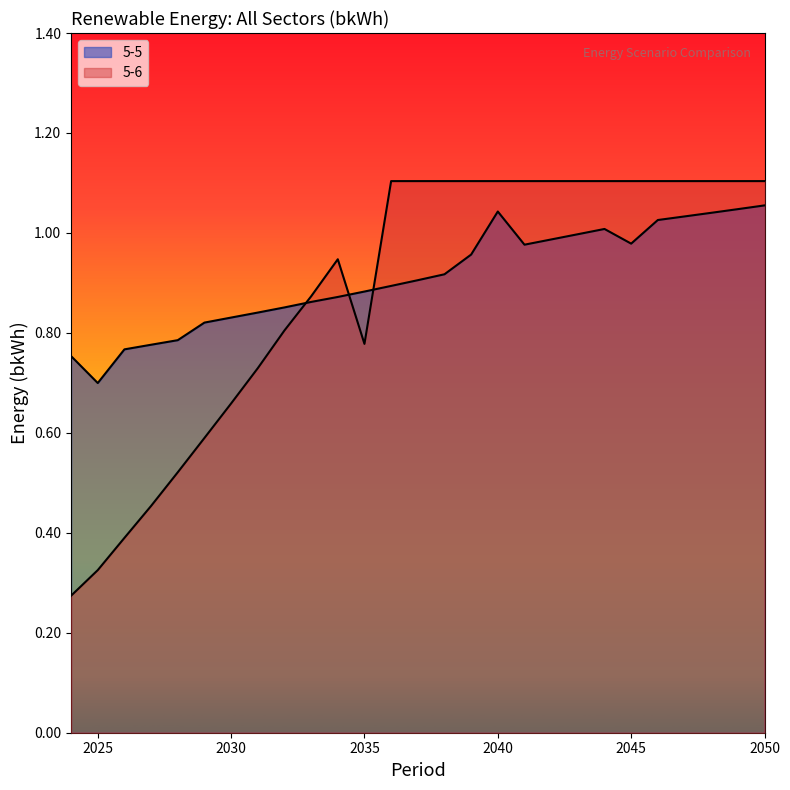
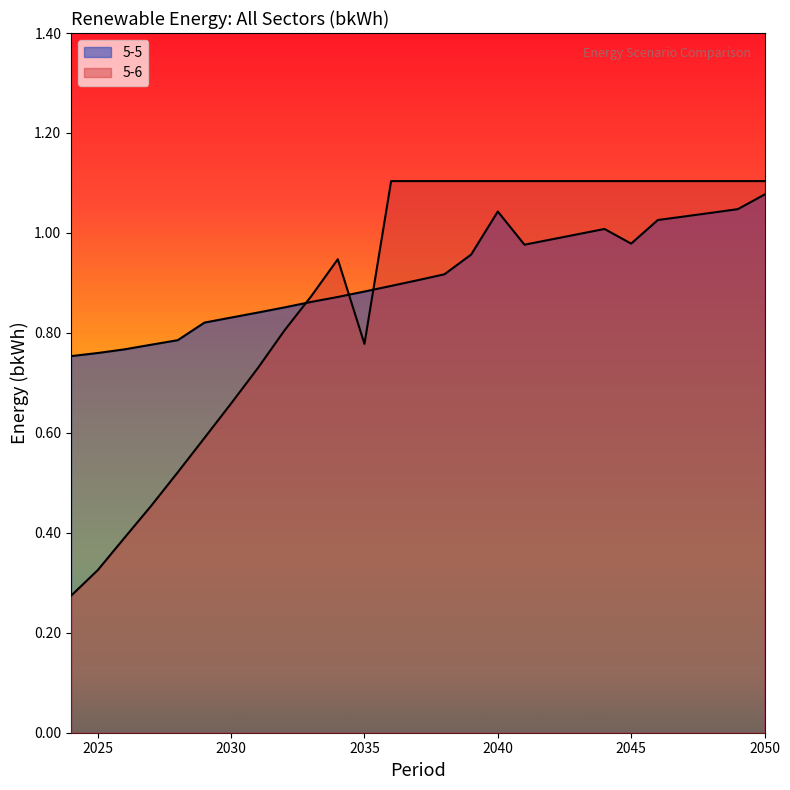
5-5, 2025: 0.70 -> 0.76
5-5, 2050: 1.06 -> 1.08
